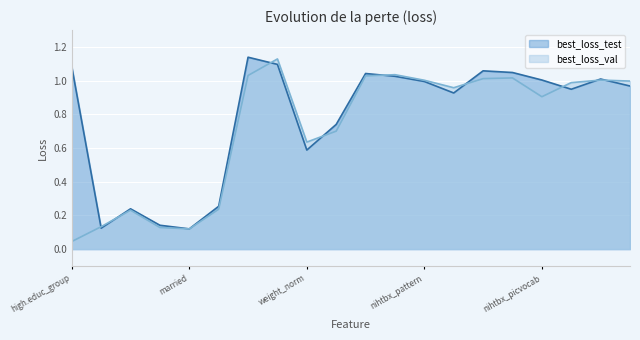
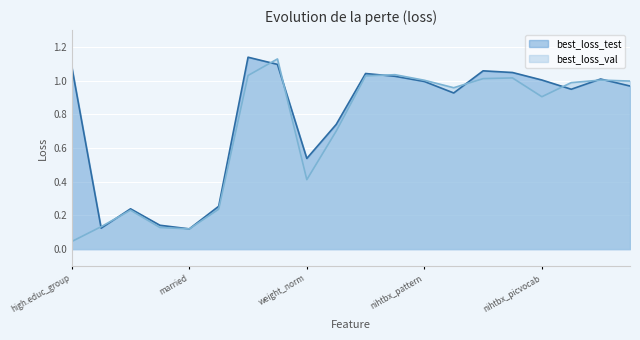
best_loss_test, weight_norm: 0.59 -> 0.54
best_loss_val, weight_norm: 0.64 -> 0.41
